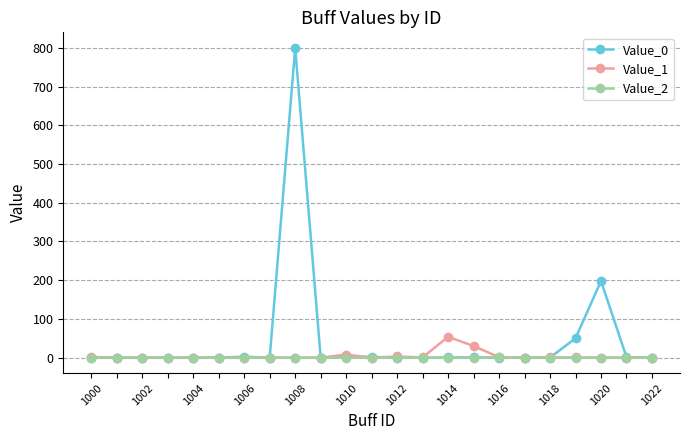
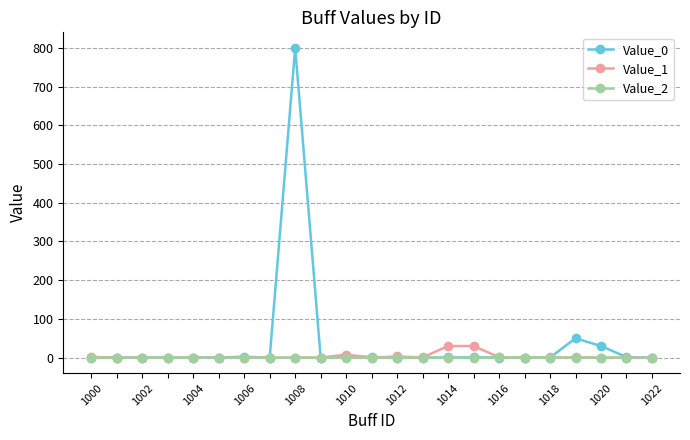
Value_1, 1014: 50 -> 30
Value_0, 1020: 200 -> 30
